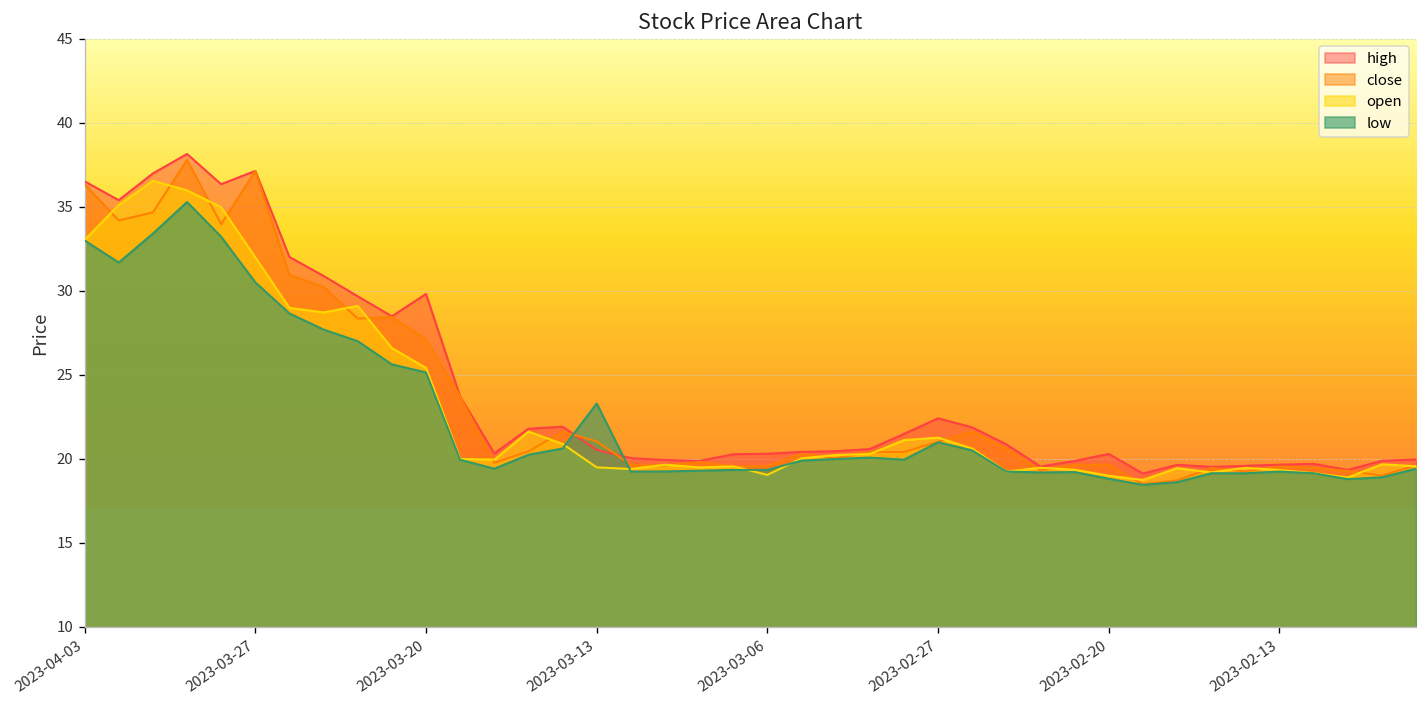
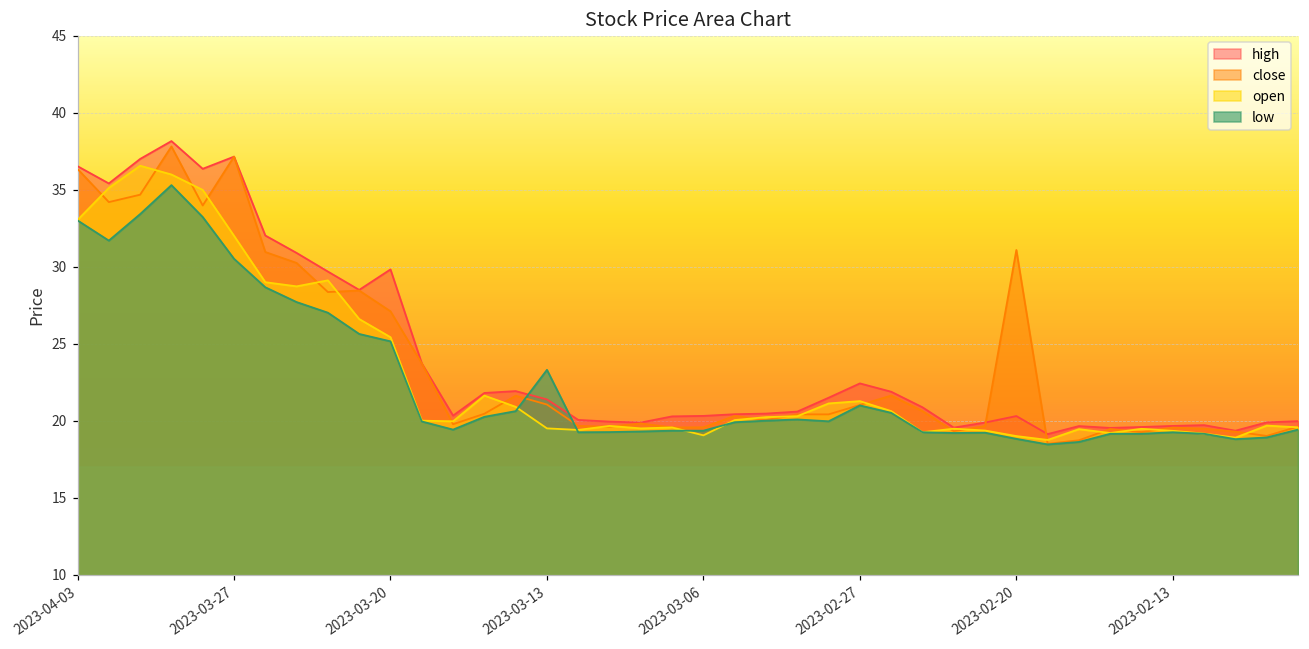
high, 2023-03-13: 20.5 -> 21.4
close, 2023-02-20: 19.7 -> 31.1
